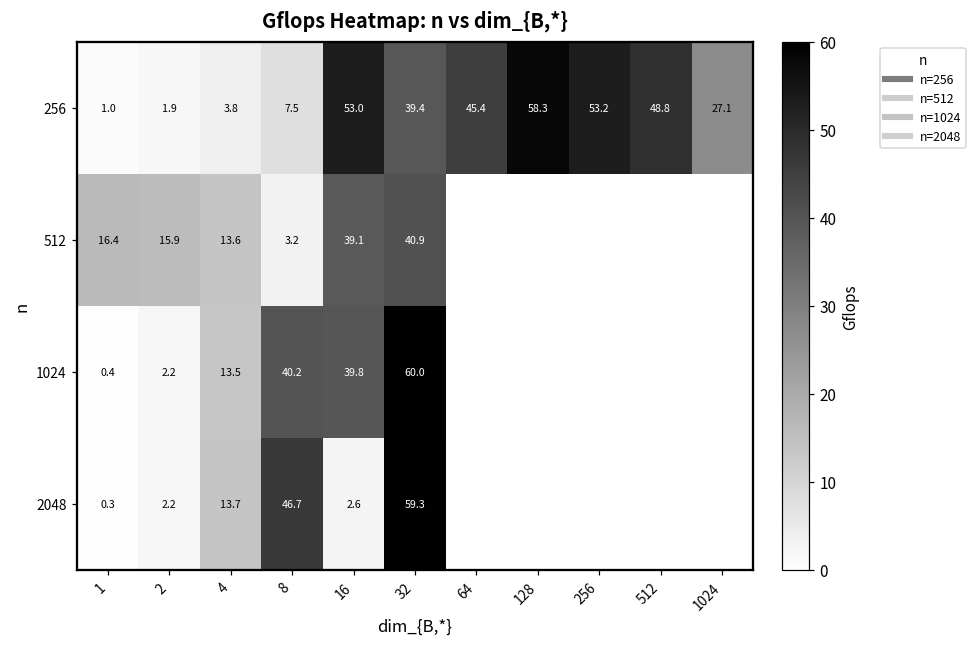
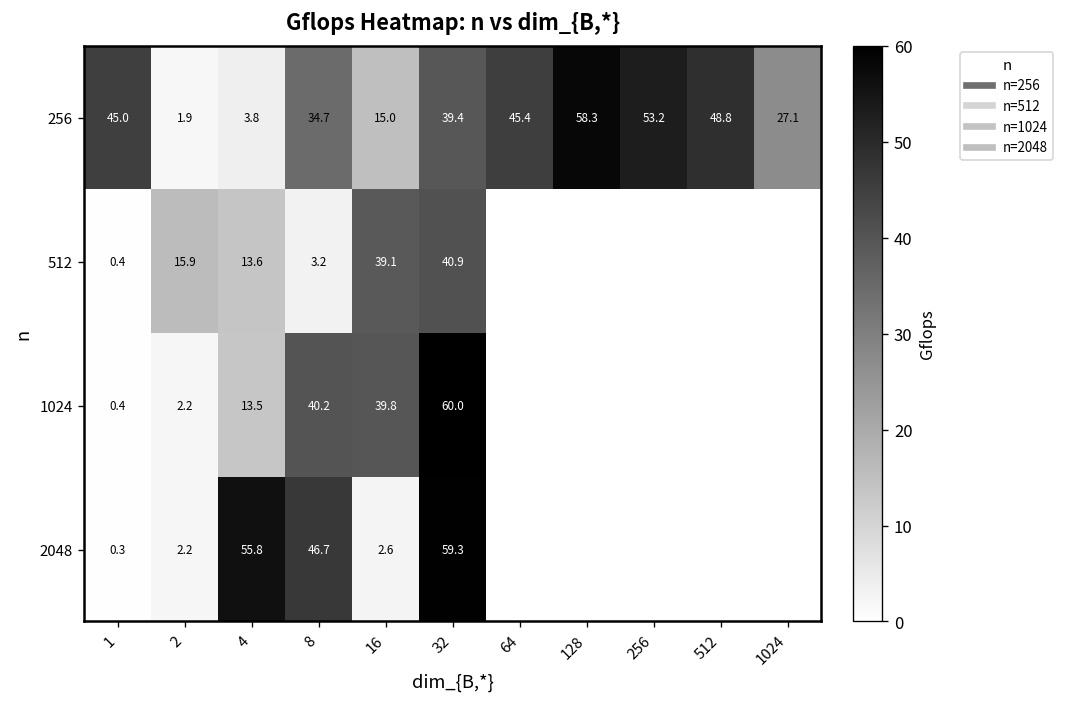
256, 1: 1.0 -> 45.0
256, 8: 7.5 -> 34.7
256, 16: 53.0 -> 15.0
512, 1: 16.4 -> 0.4
2048, 4: 13.7 -> 55.8
